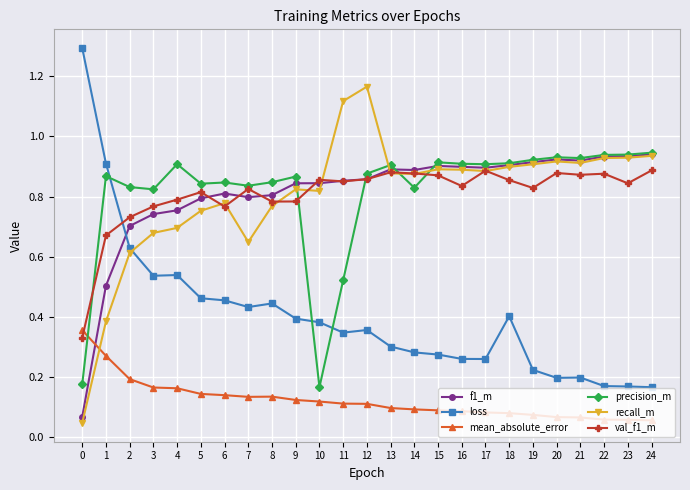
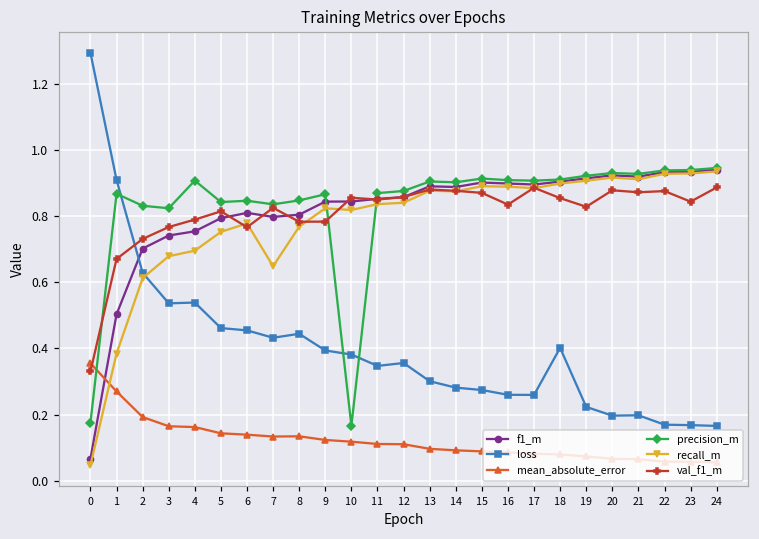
precision_m, 11: 0.52 -> 0.87
recall_m, 11: 1.12 -> 0.84
recall_m, 12: 1.17 -> 0.84
precision_m, 14: 0.83 -> 0.90
